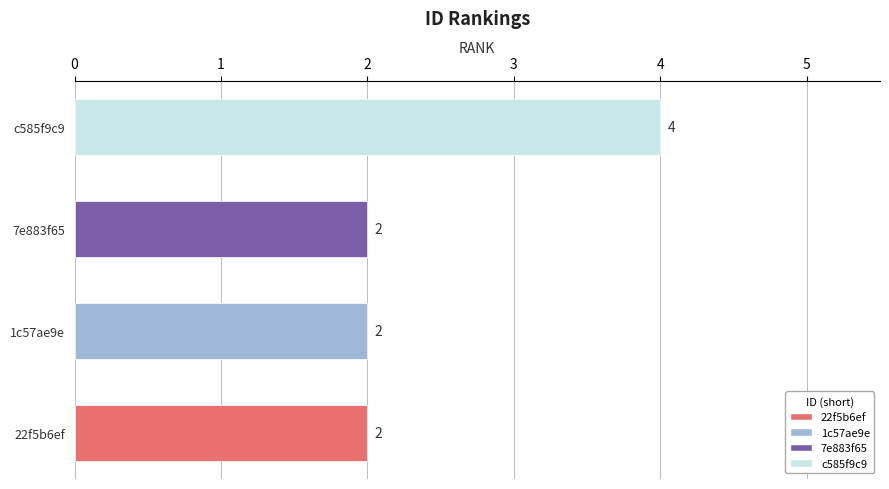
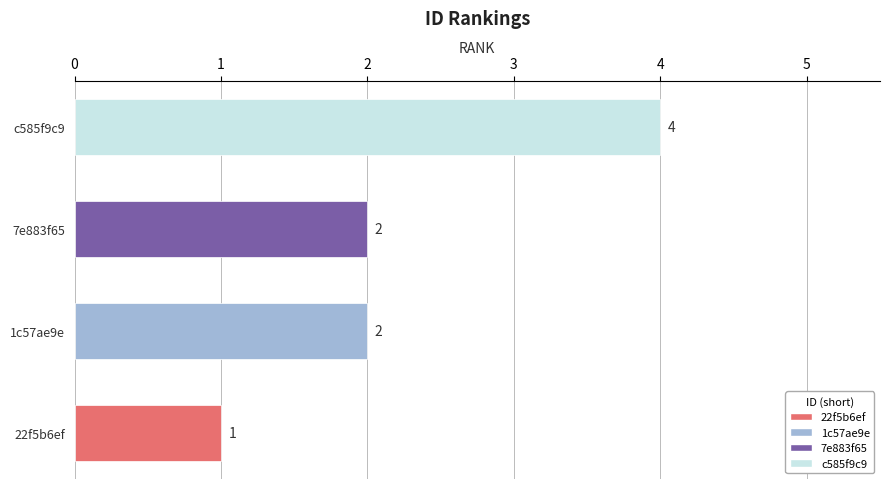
22f5b6ef: 2 -> 1
